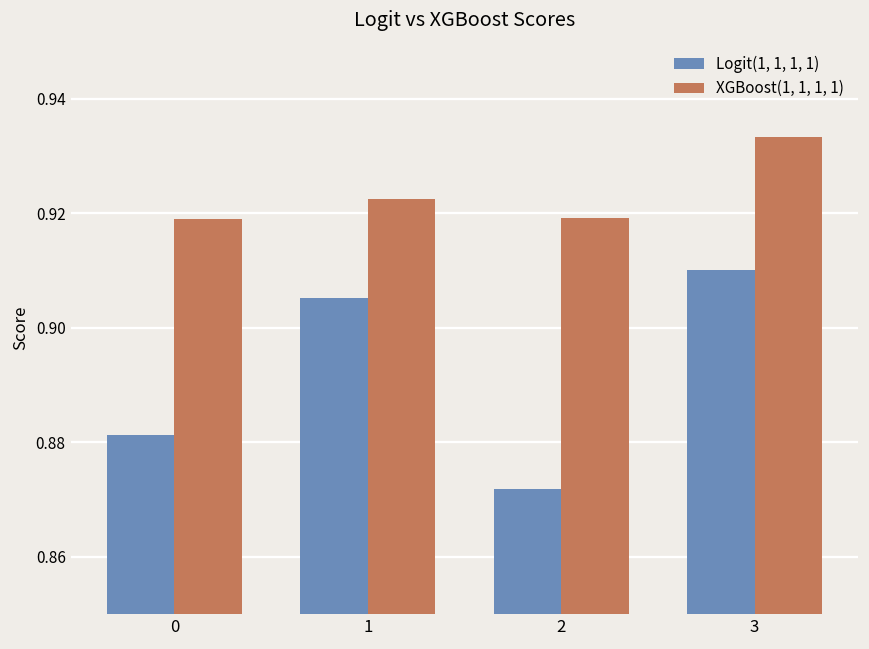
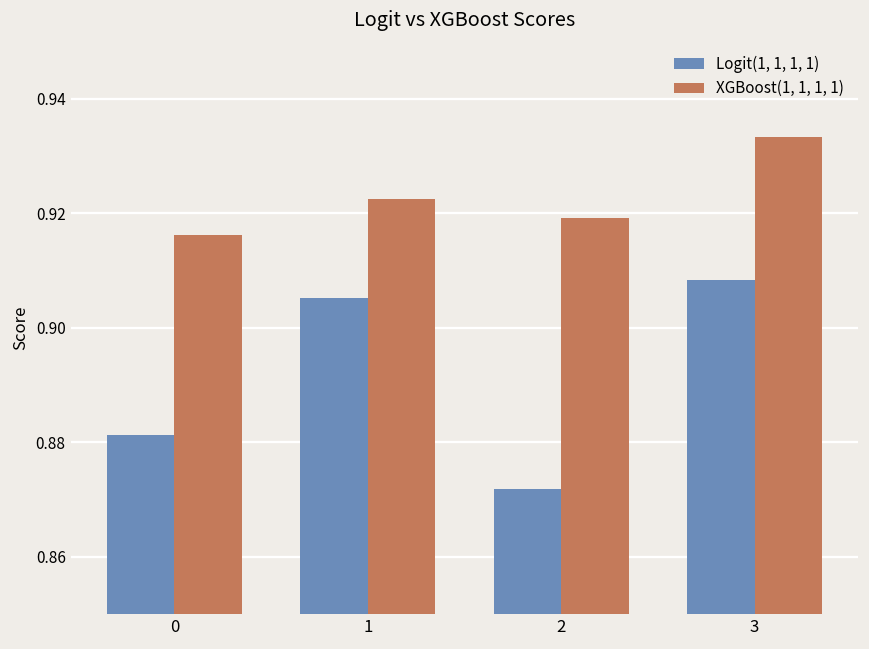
XGBoost(1, 1, 1, 1), 0: 0.919 -> 0.916
Logit(1, 1, 1, 1), 3: 0.910 -> 0.908
